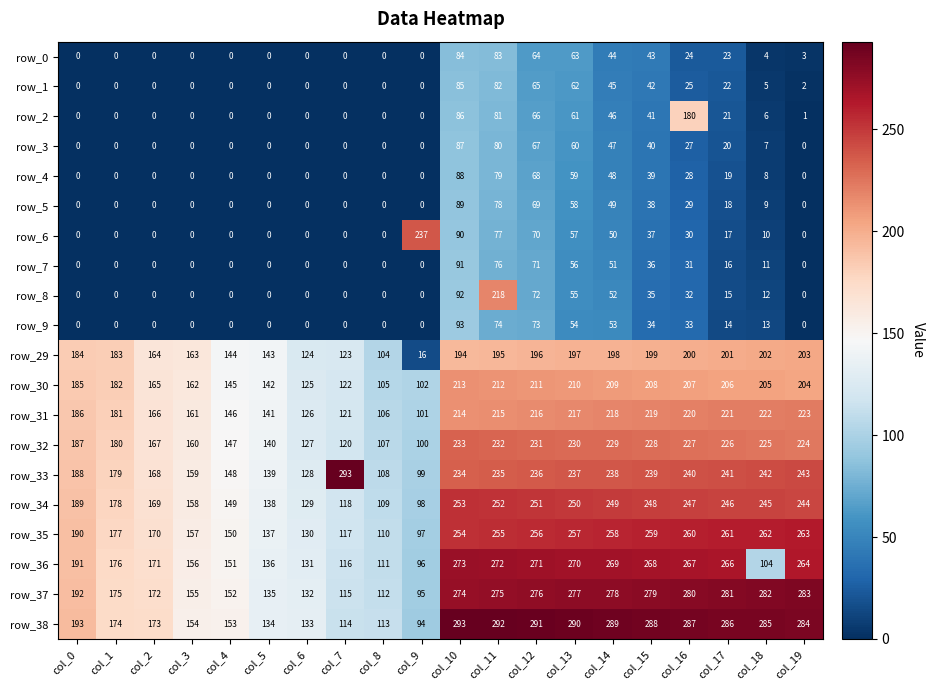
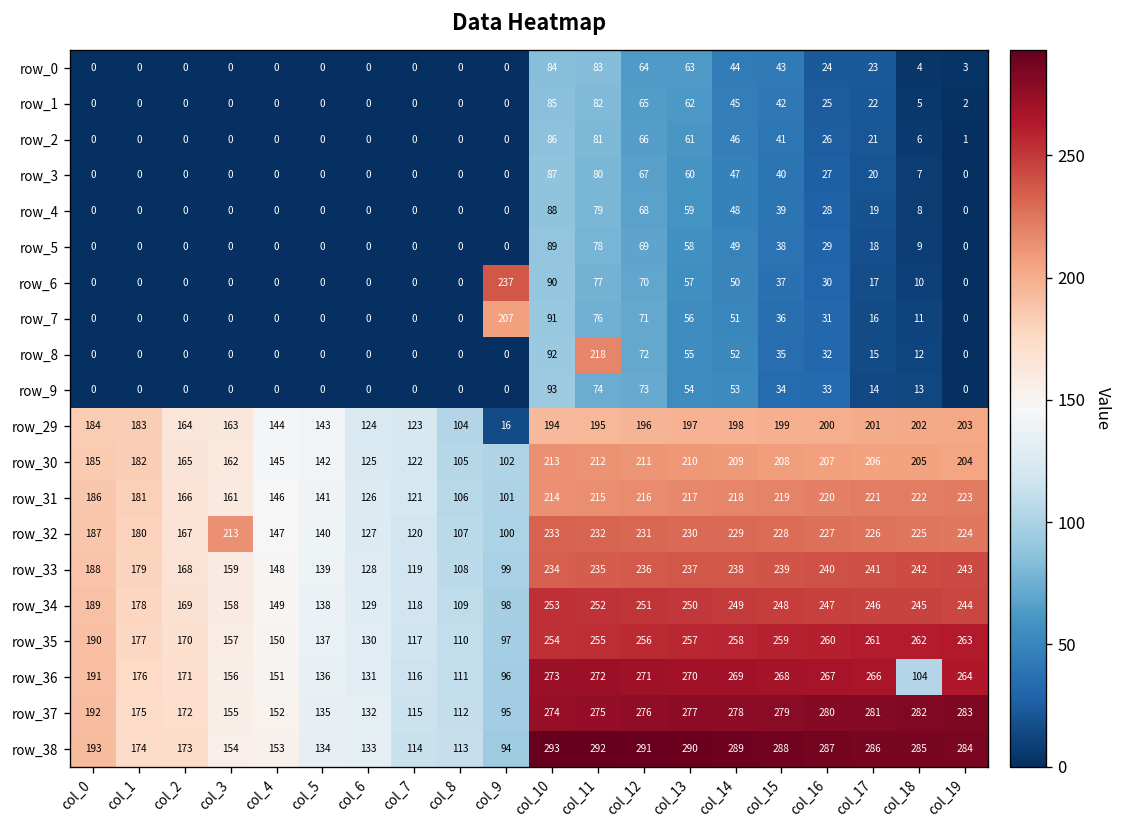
row_2, col_16: 180 -> 26
row_7, col_9: 0 -> 207
row_32, col_3: 160 -> 213
row_33, col_7: 293 -> 119
